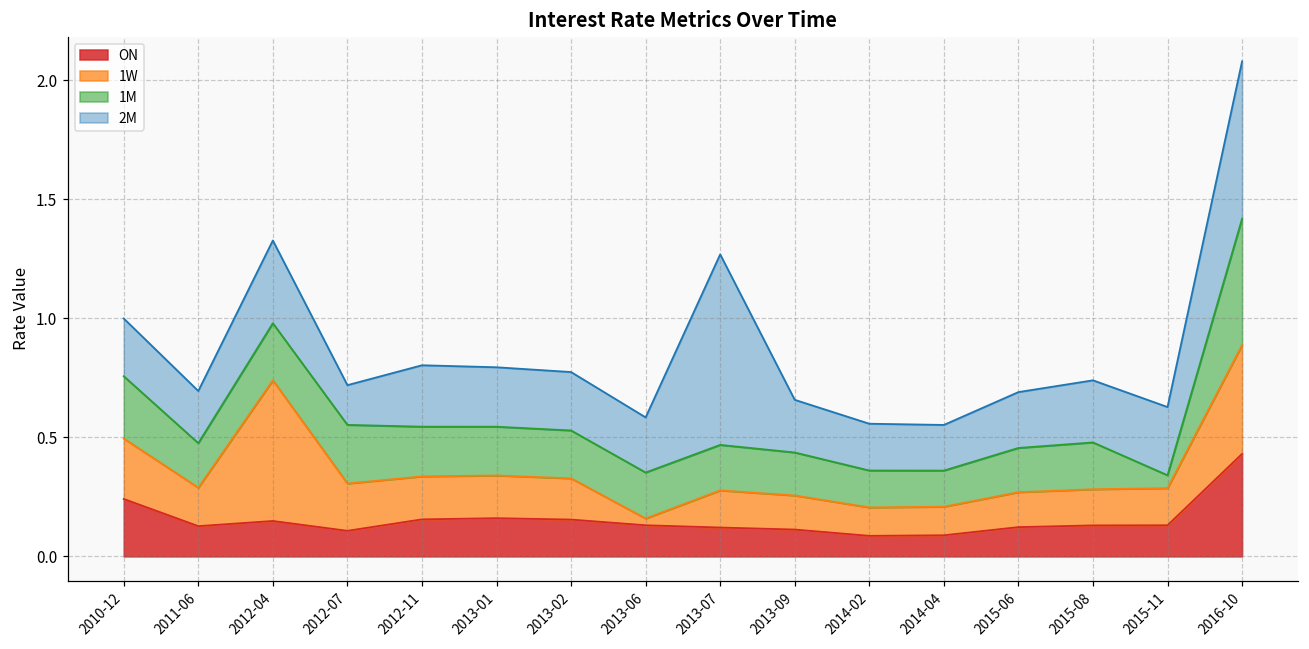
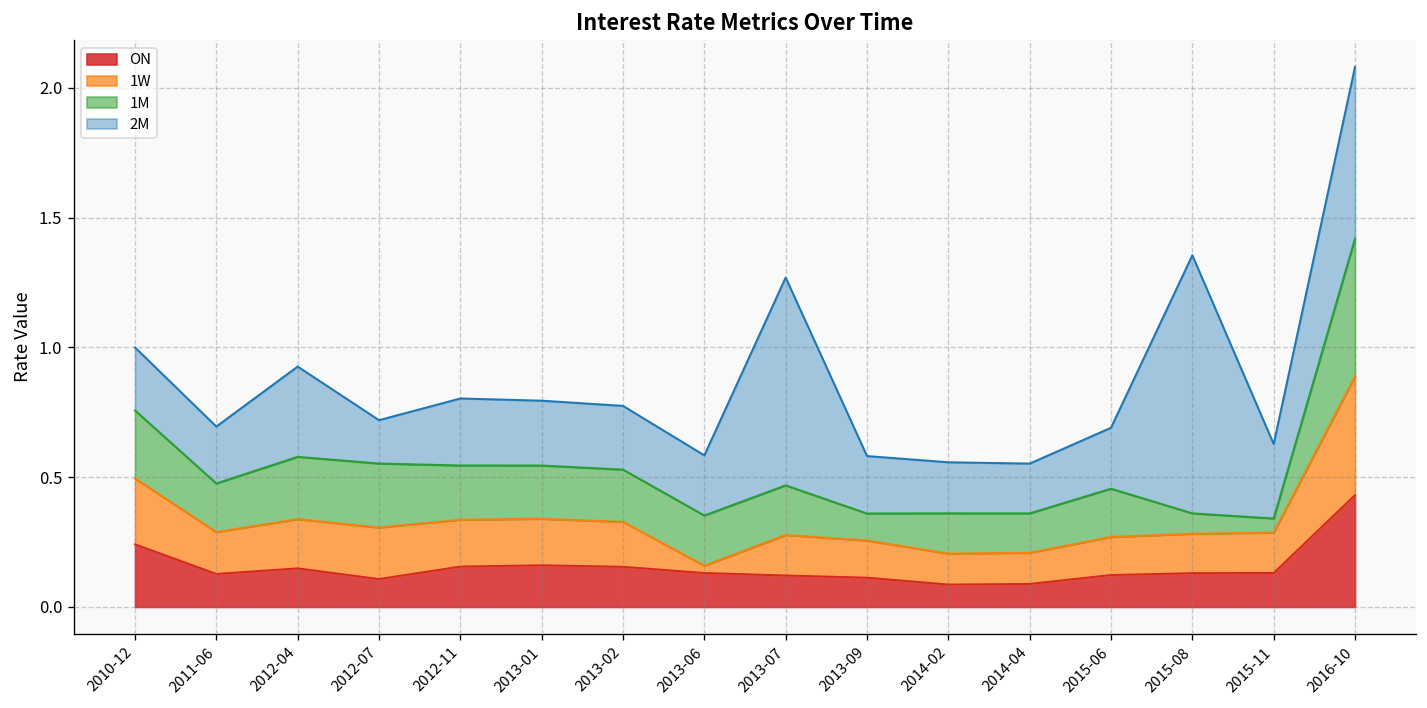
1W, 2012-04: 0.59 -> 0.19
1M, 2013-09: 0.18 -> 0.10
1M, 2015-08: 0.20 -> 0.08
2M, 2015-08: 0.26 -> 0.99
